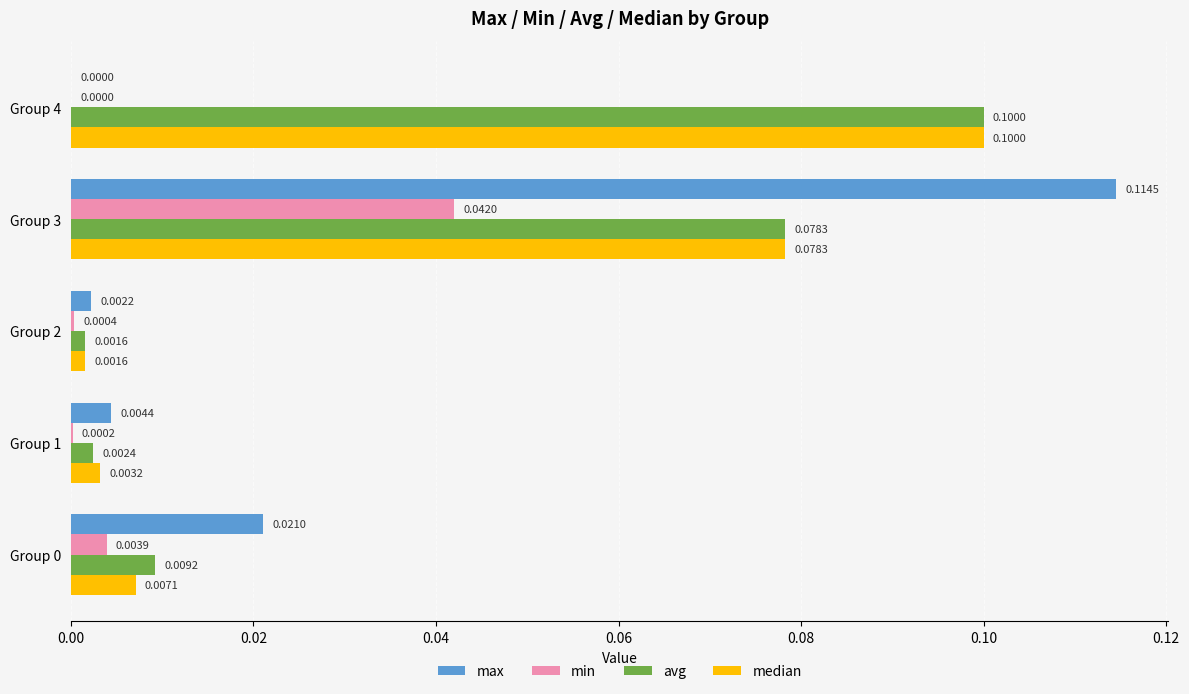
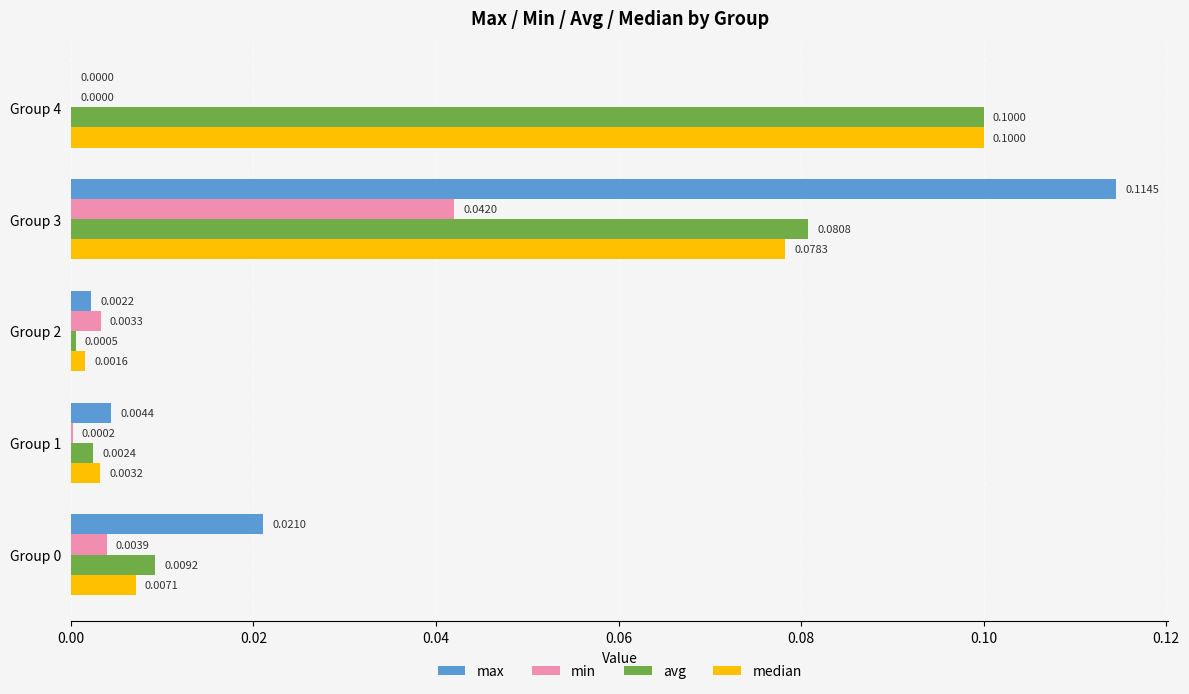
avg, Group 3: 0.0783 -> 0.0808
min, Group 2: 0.0004 -> 0.0033
avg, Group 2: 0.0016 -> 0.0005
